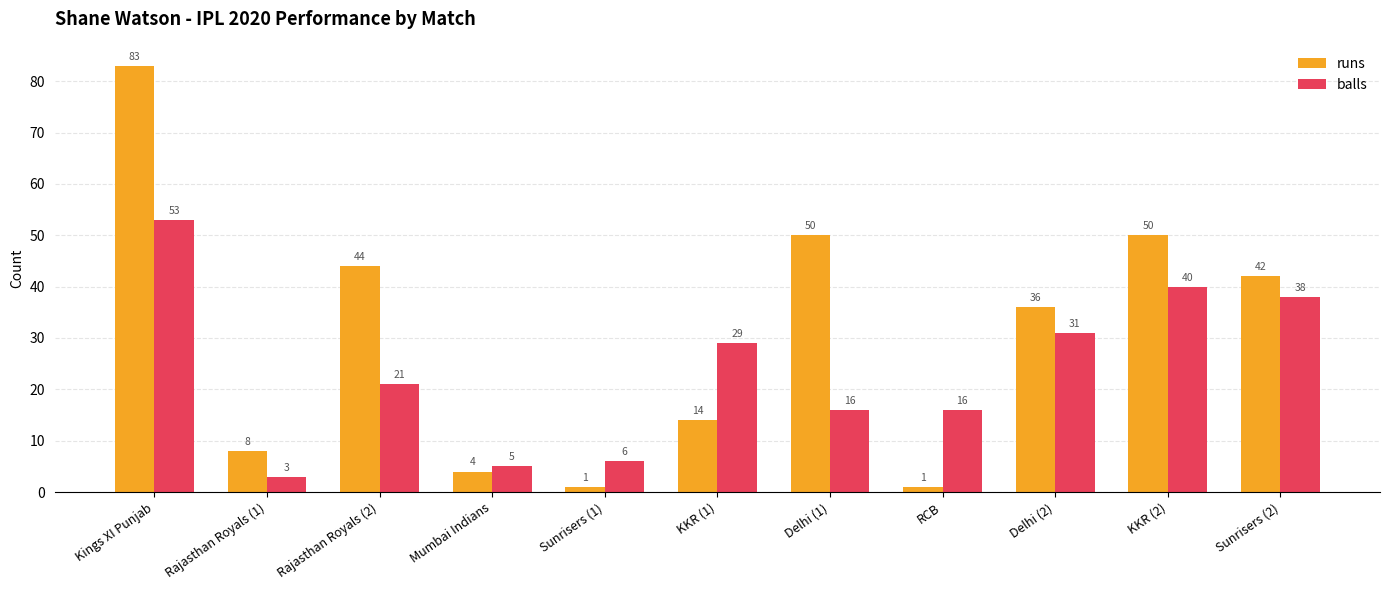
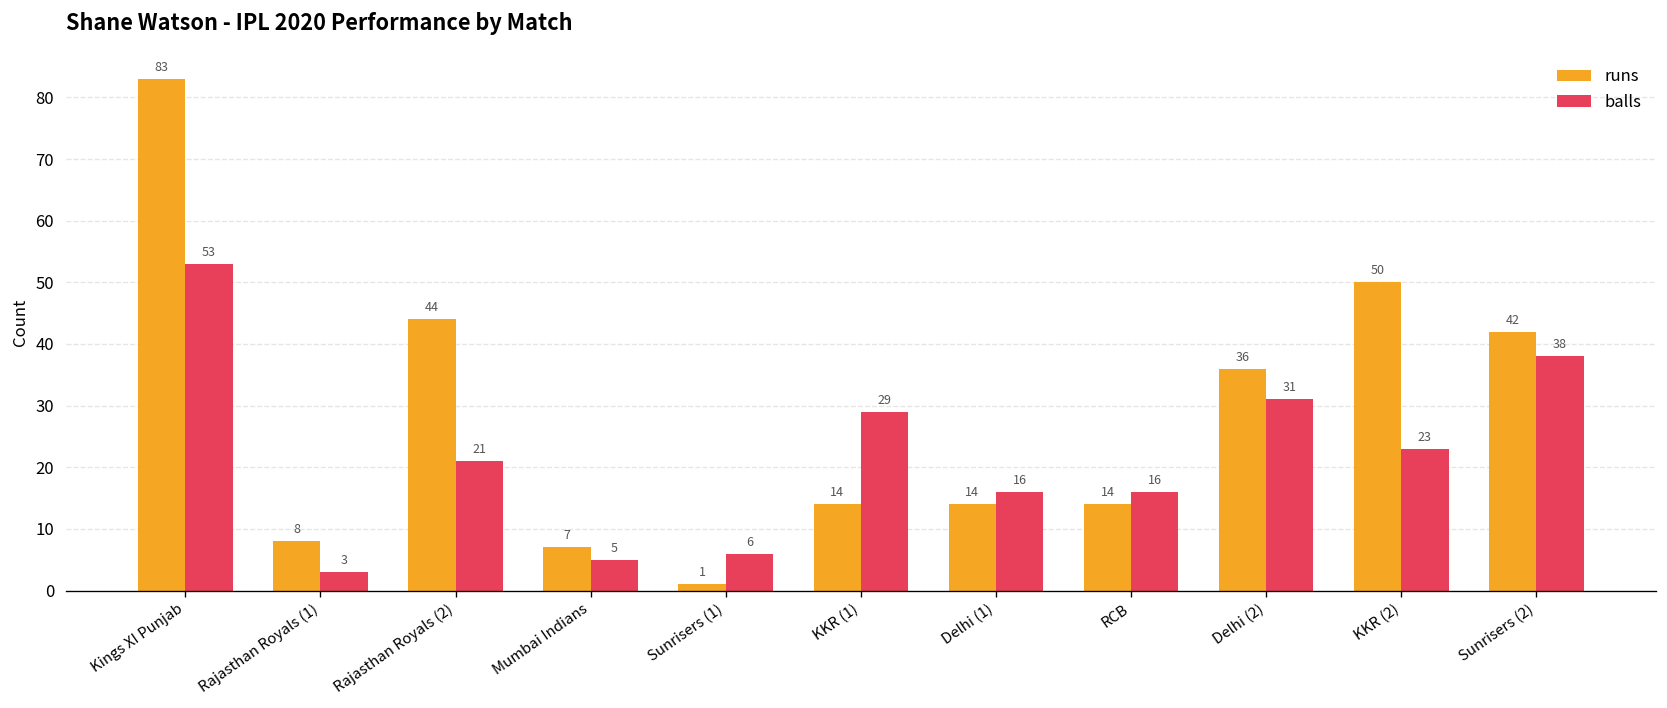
runs, Mumbai Indians: 4 -> 7
runs, Delhi (1): 50 -> 14
runs, RCB: 1 -> 14
balls, KKR (2): 40 -> 23
